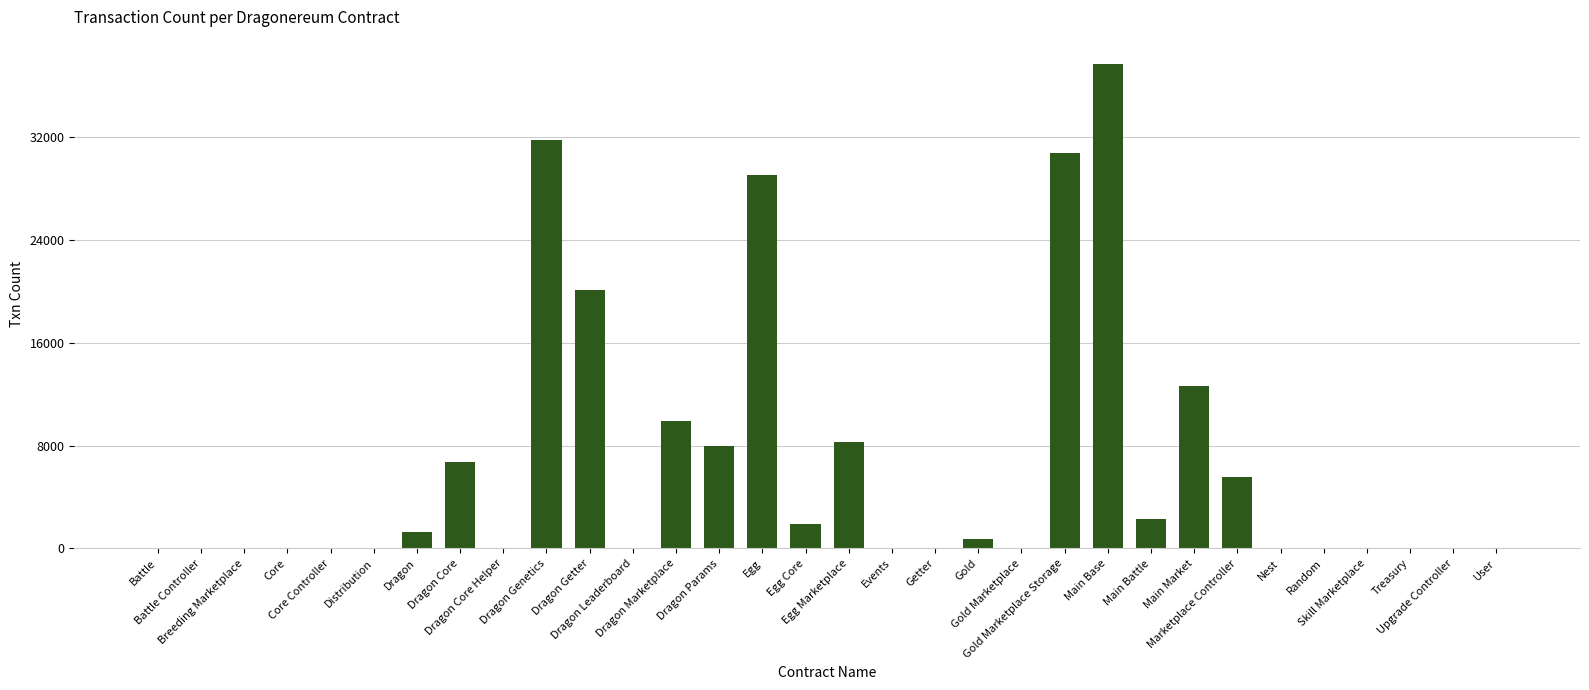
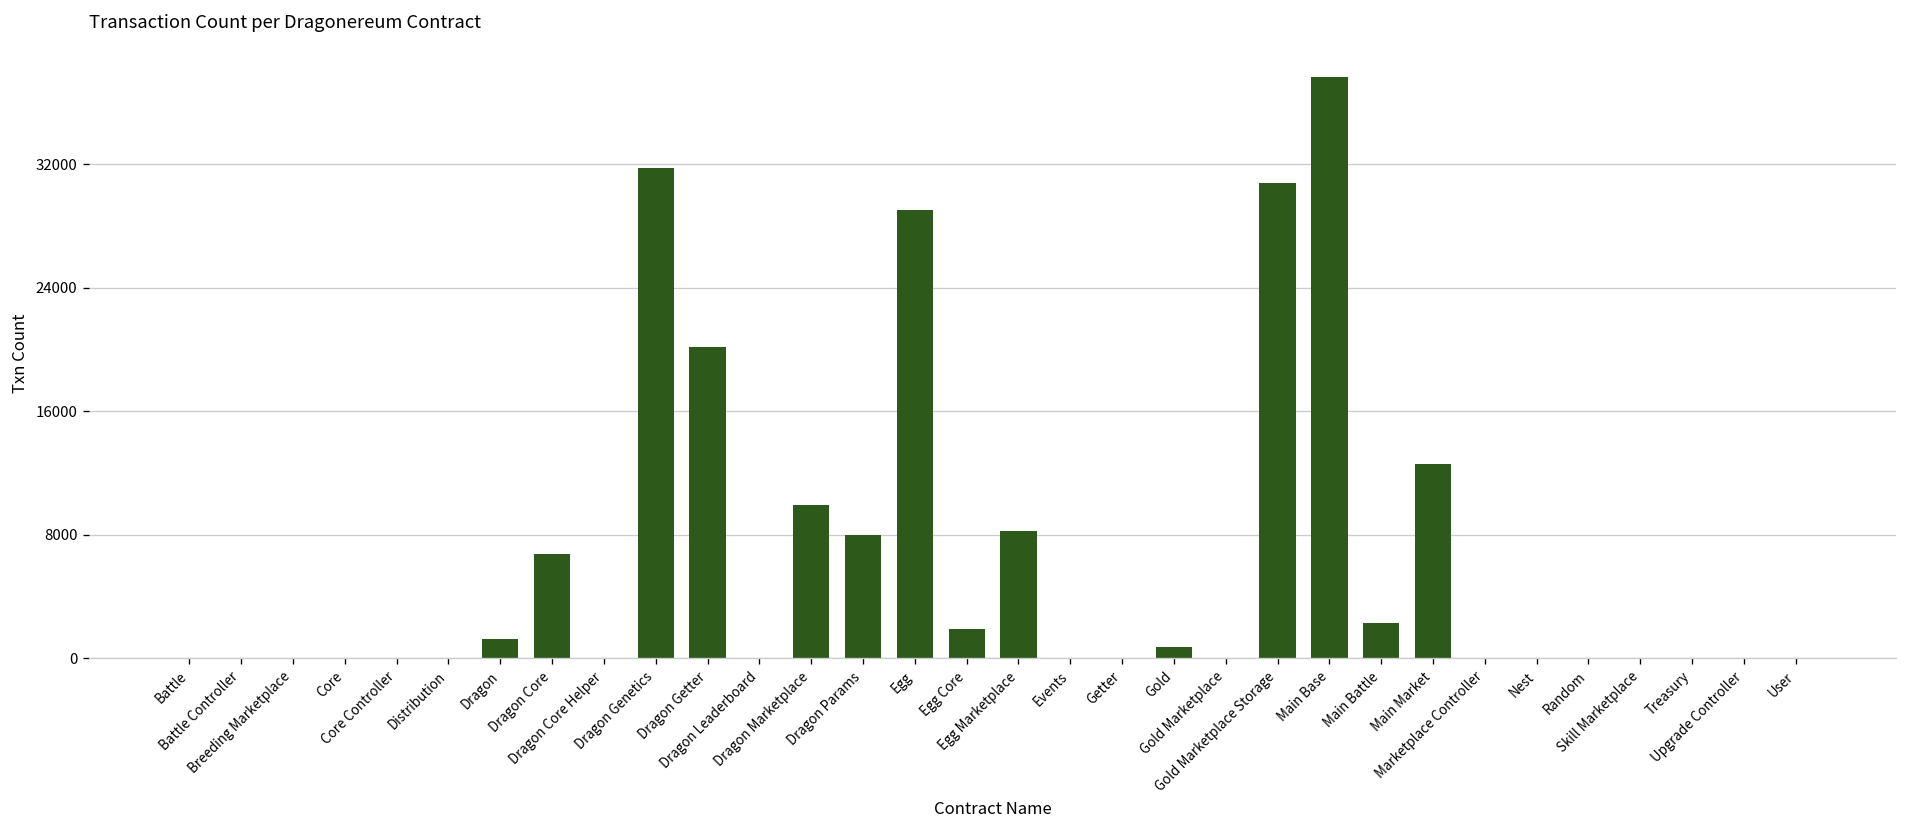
Marketplace Controller: 5600 -> 0
